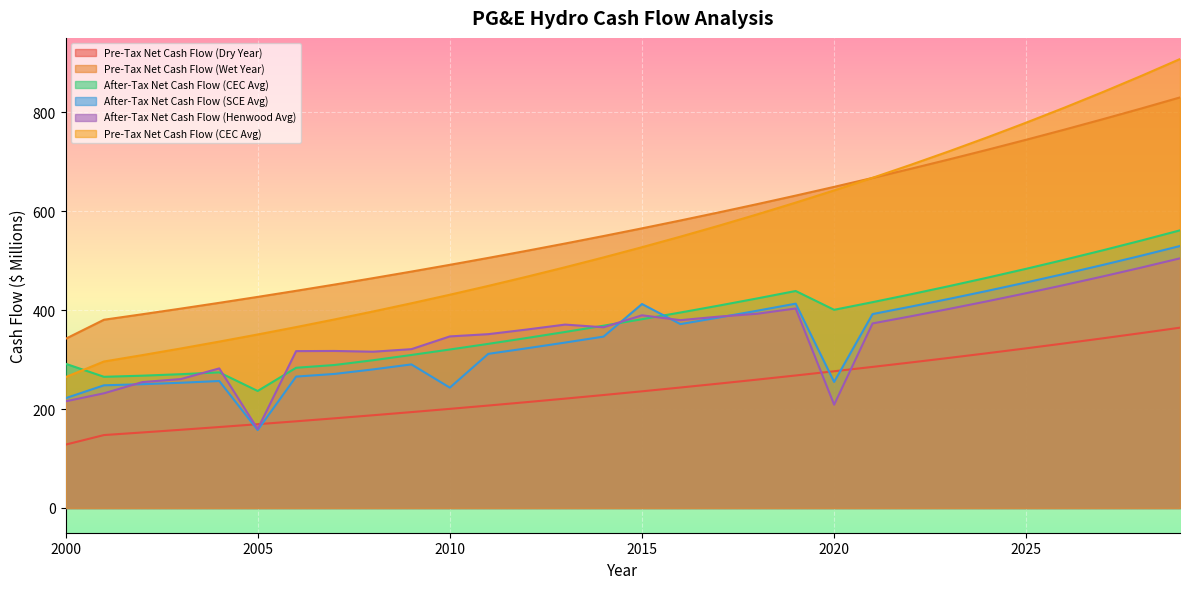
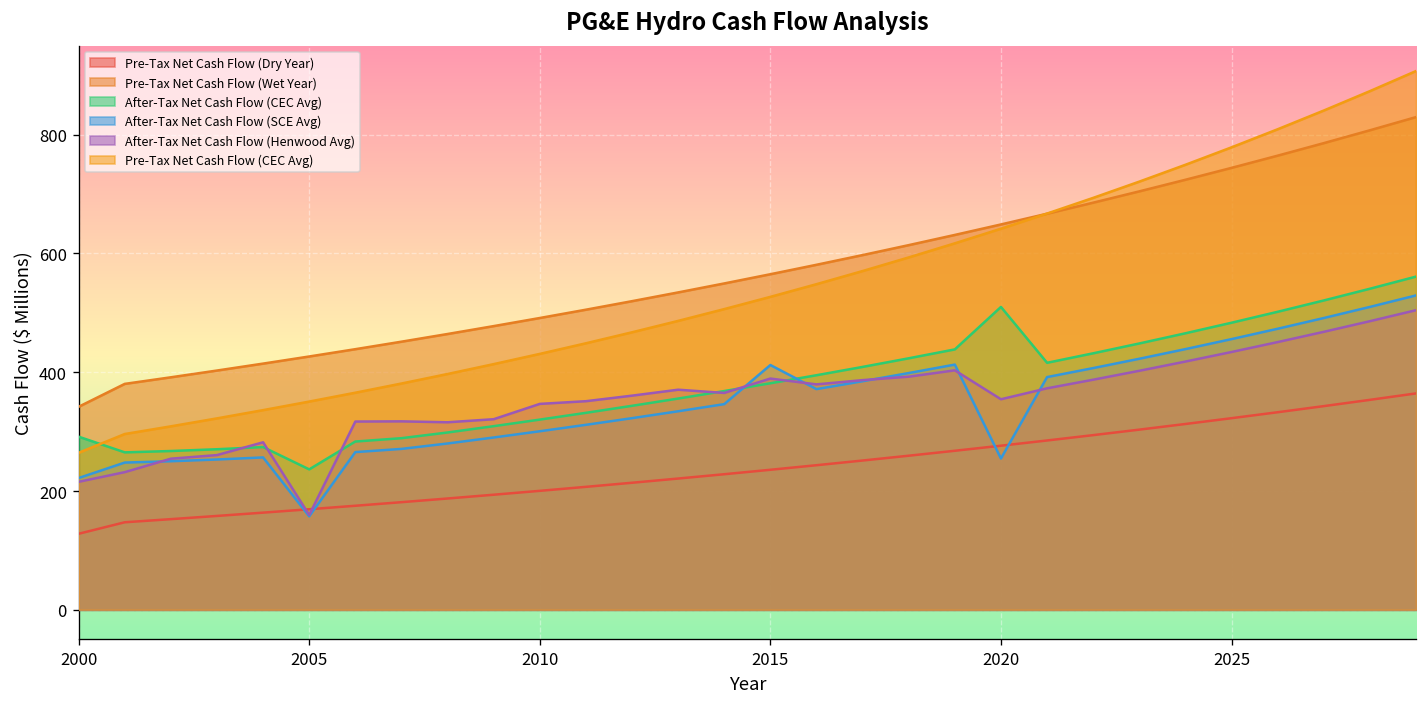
After-Tax Net Cash Flow (SCE Avg), 2010: 240 -> 300
After-Tax Net Cash Flow (CEC Avg), 2020: 400 -> 510
After-Tax Net Cash Flow (Henwood Avg), 2020: 210 -> 350
